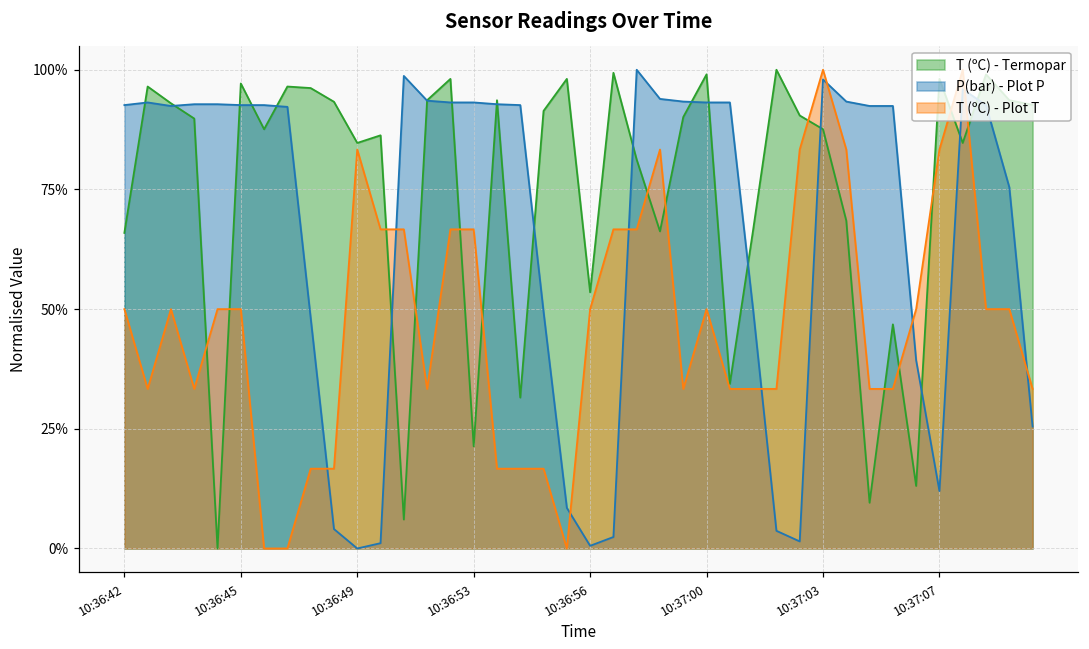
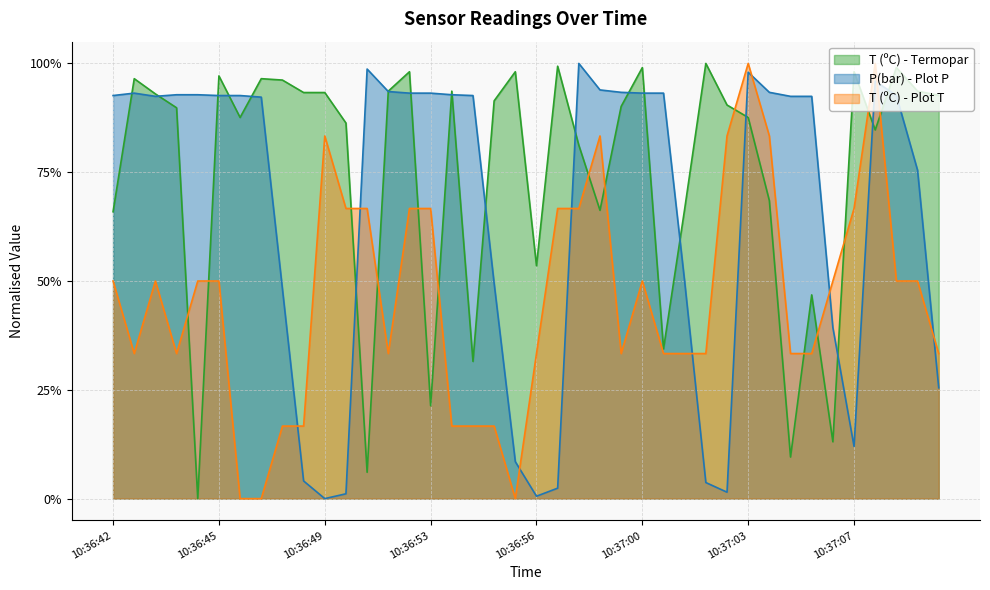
T (ºC) - Termopar, 10:36:49: 85% -> 93%
T (ºC) - Plot T, 10:36:56: 50% -> 33%
T (ºC) - Plot T, 10:37:07: 83% -> 67%
